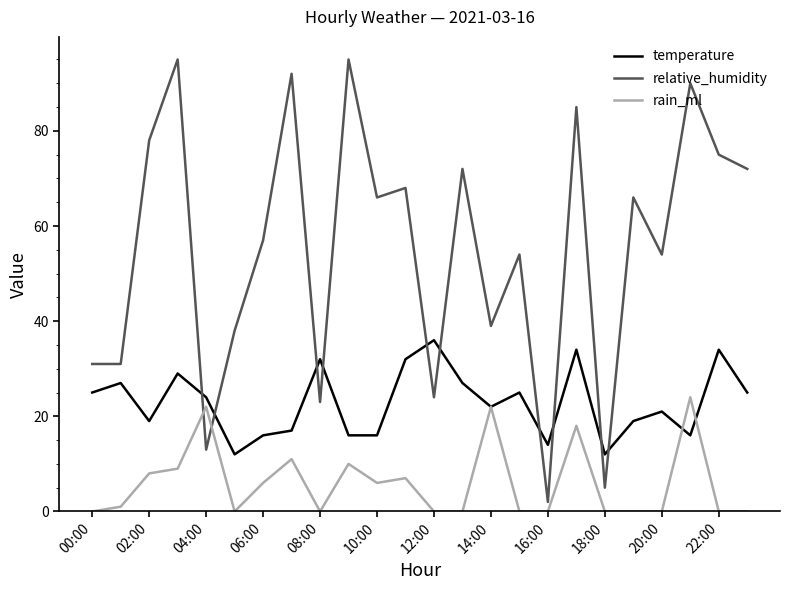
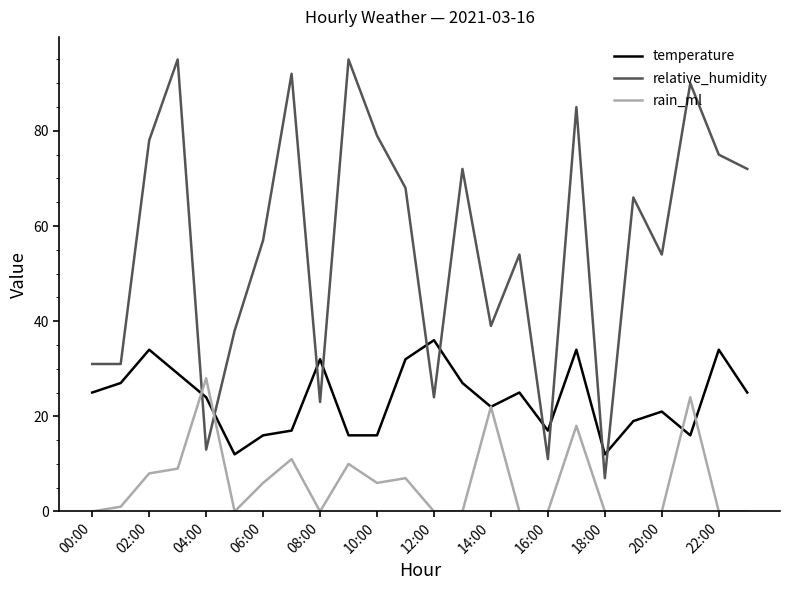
temperature, 02:00: 19 -> 34
rain_ml, 04:00: 22 -> 28
relative_humidity, 10:00: 66 -> 79
temperature, 16:00: 14 -> 17
relative_humidity, 16:00: 2 -> 11
relative_humidity, 18:00: 5 -> 7
